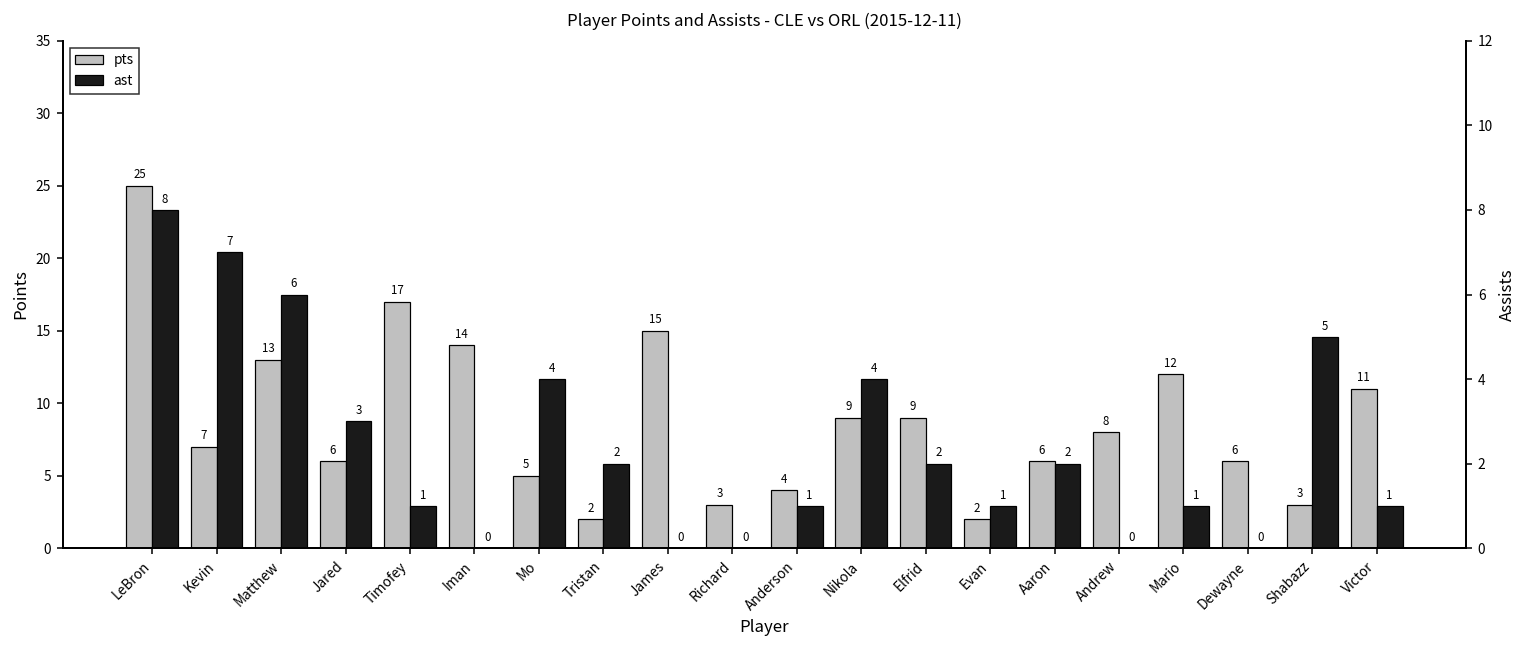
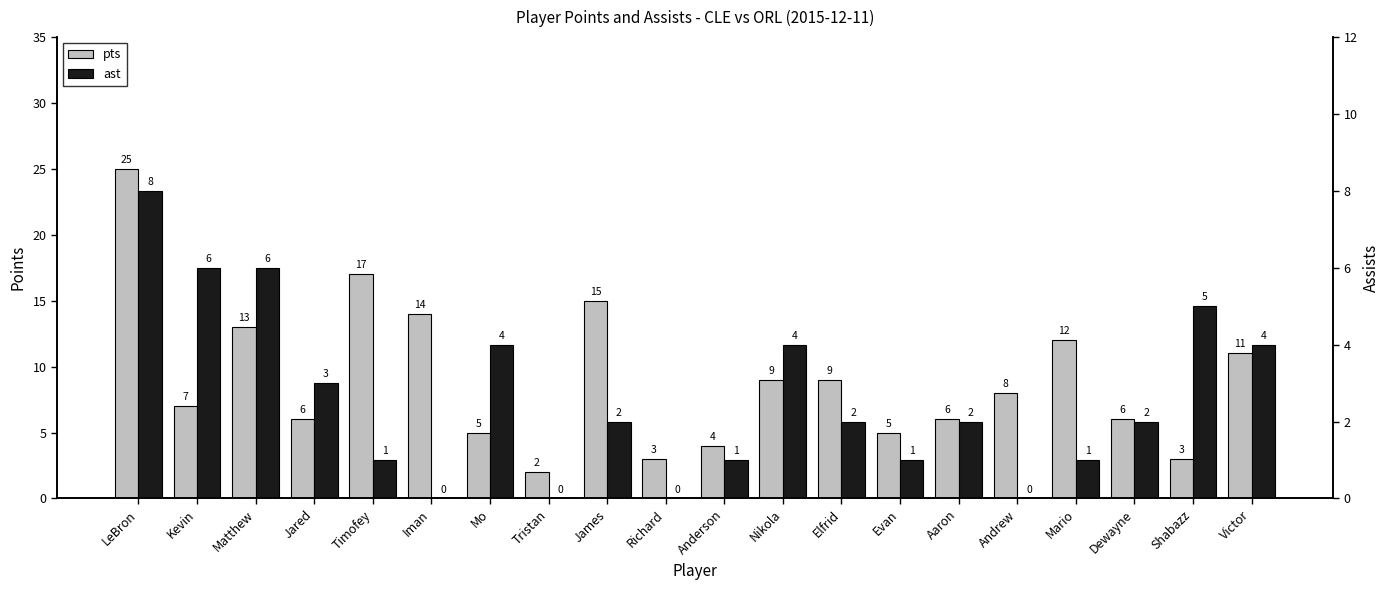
pts, Evan: 2 -> 5
ast, Kevin: 7 -> 6
ast, Tristan: 2 -> 0
ast, James: 0 -> 2
ast, Dewayne: 0 -> 2
ast, Victor: 1 -> 4
